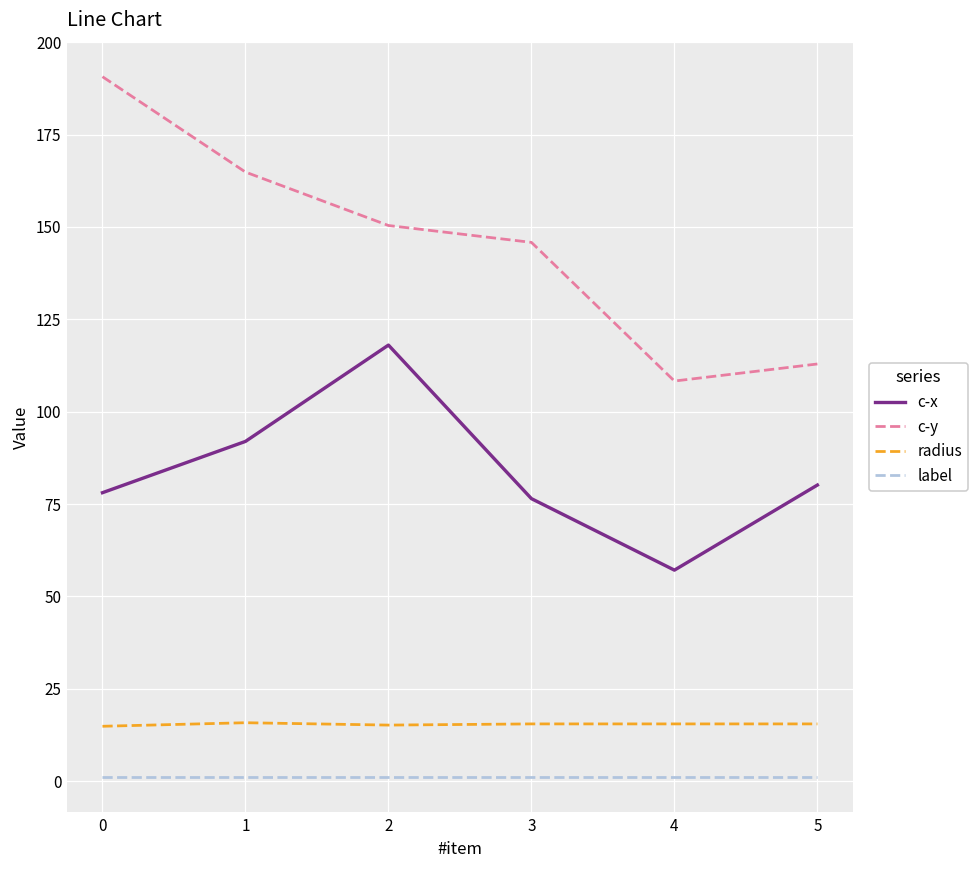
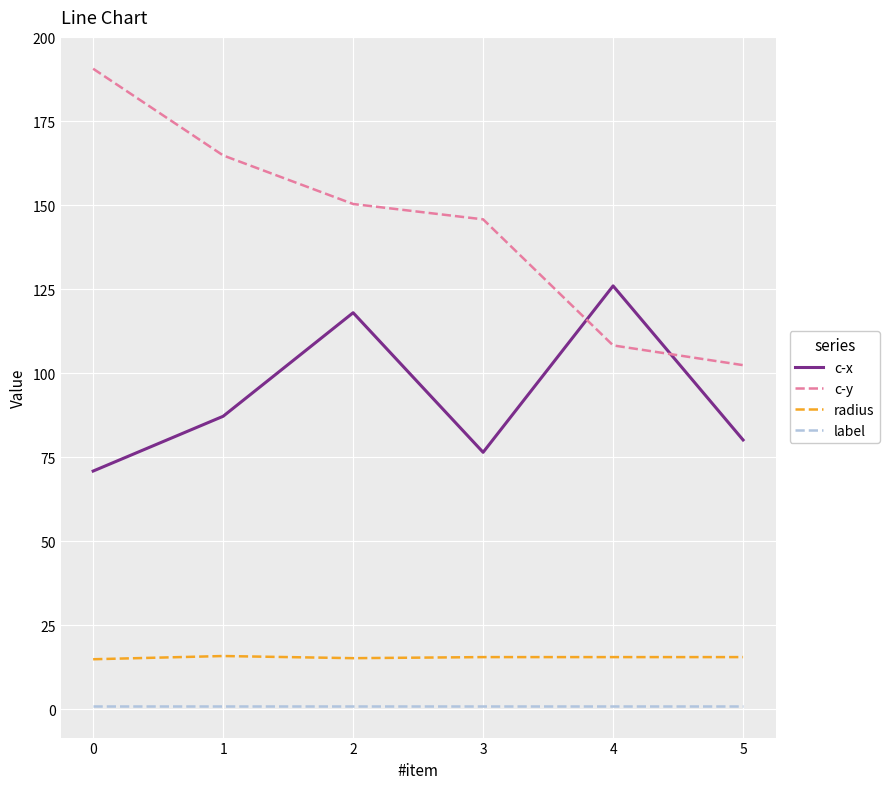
c-x, 0: 78 -> 71
c-x, 1: 92 -> 87
c-x, 4: 57 -> 126
c-y, 5: 113 -> 102
